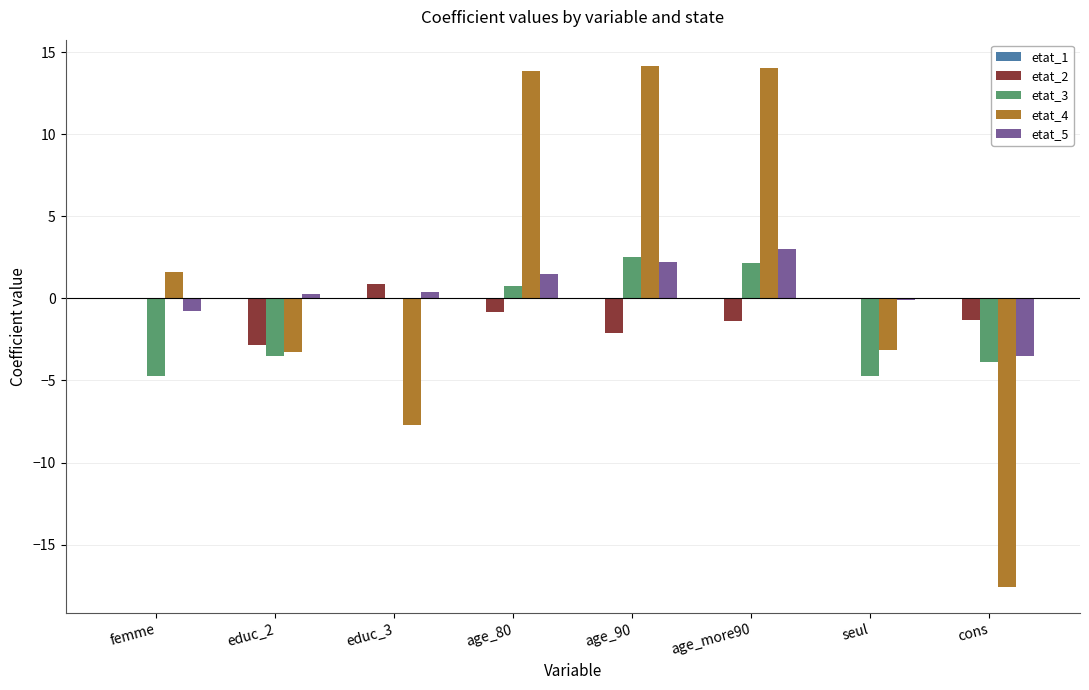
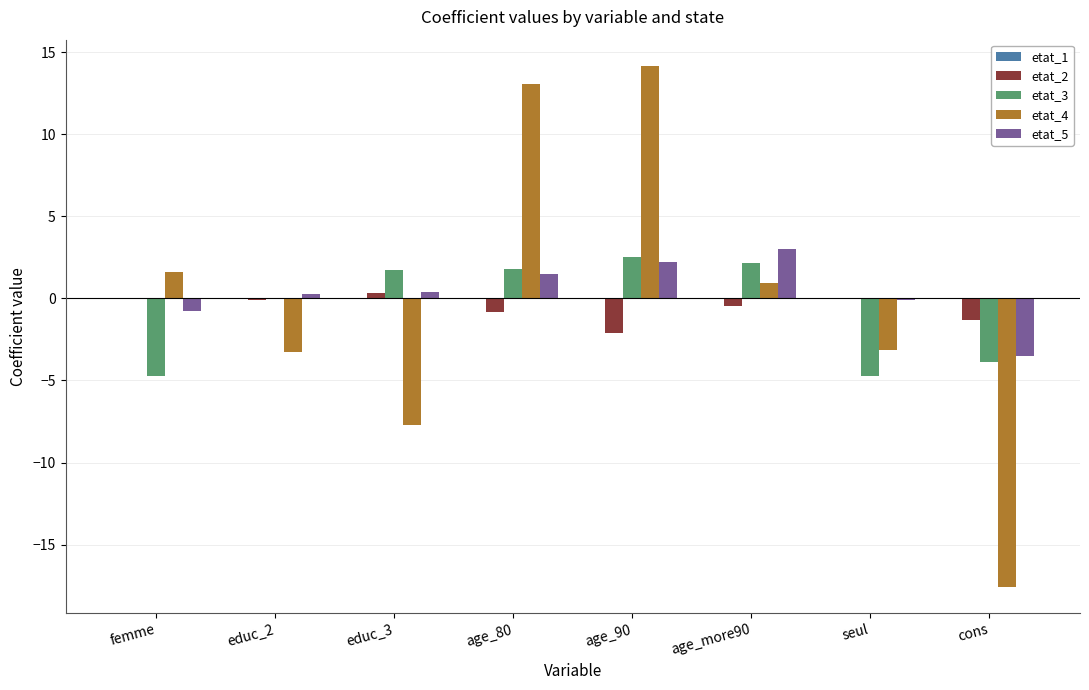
etat_2, educ_2: -2.8 -> -0.1
etat_3, educ_2: -3.5 -> 0.0
etat_2, educ_3: 0.9 -> 0.3
etat_3, educ_3: 0.0 -> 1.8
etat_3, age_80: 0.8 -> 1.8
etat_4, age_80: 13.8 -> 13.0
etat_2, age_more90: -1.4 -> -0.5
etat_4, age_more90: 14.0 -> 0.9
